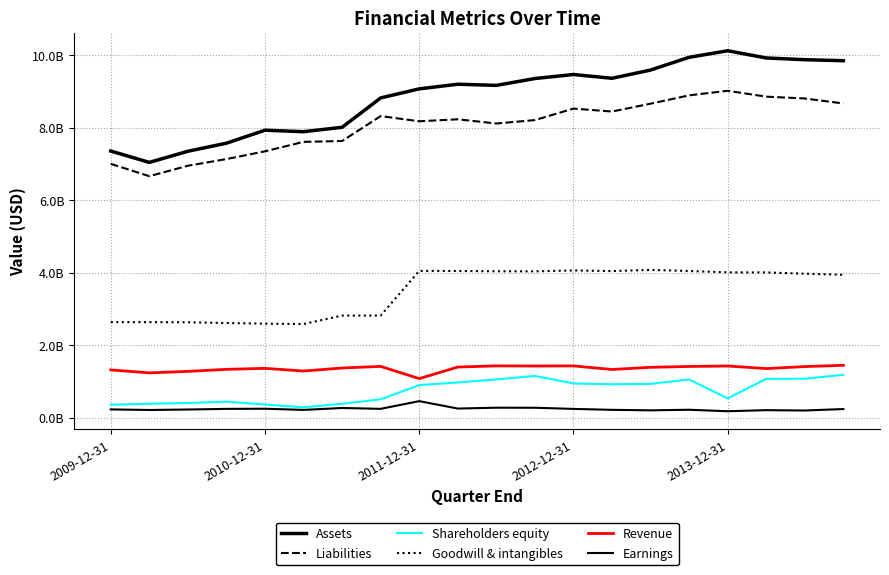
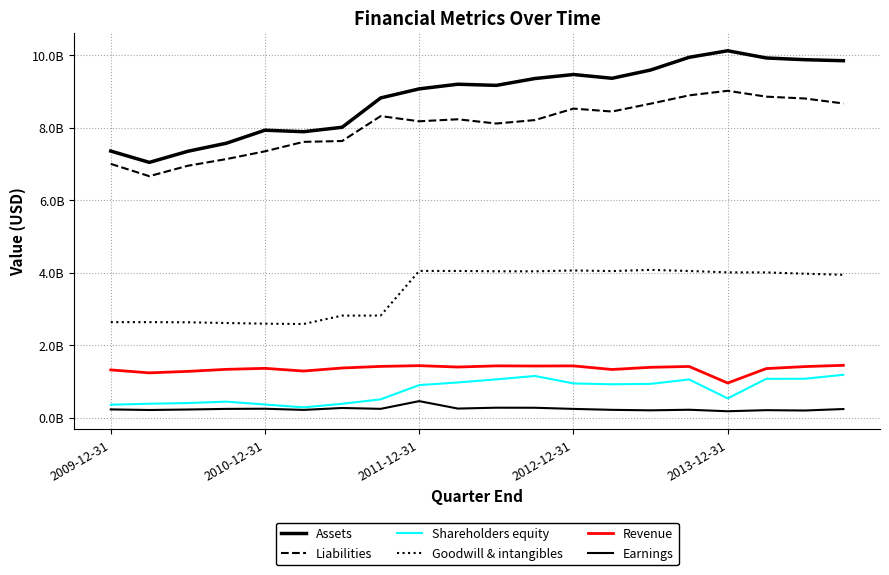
Revenue, 2011-12-31: 1100000000 -> 1400000000
Revenue, 2013-12-31: 1400000000 -> 1000000000
